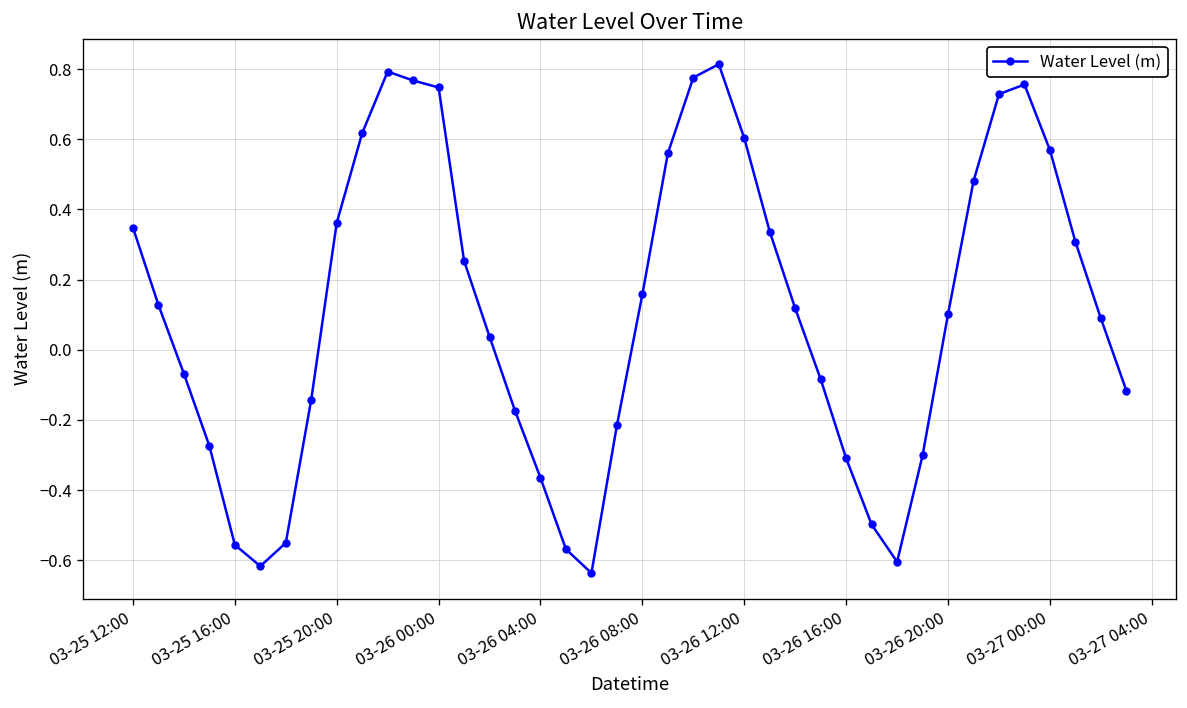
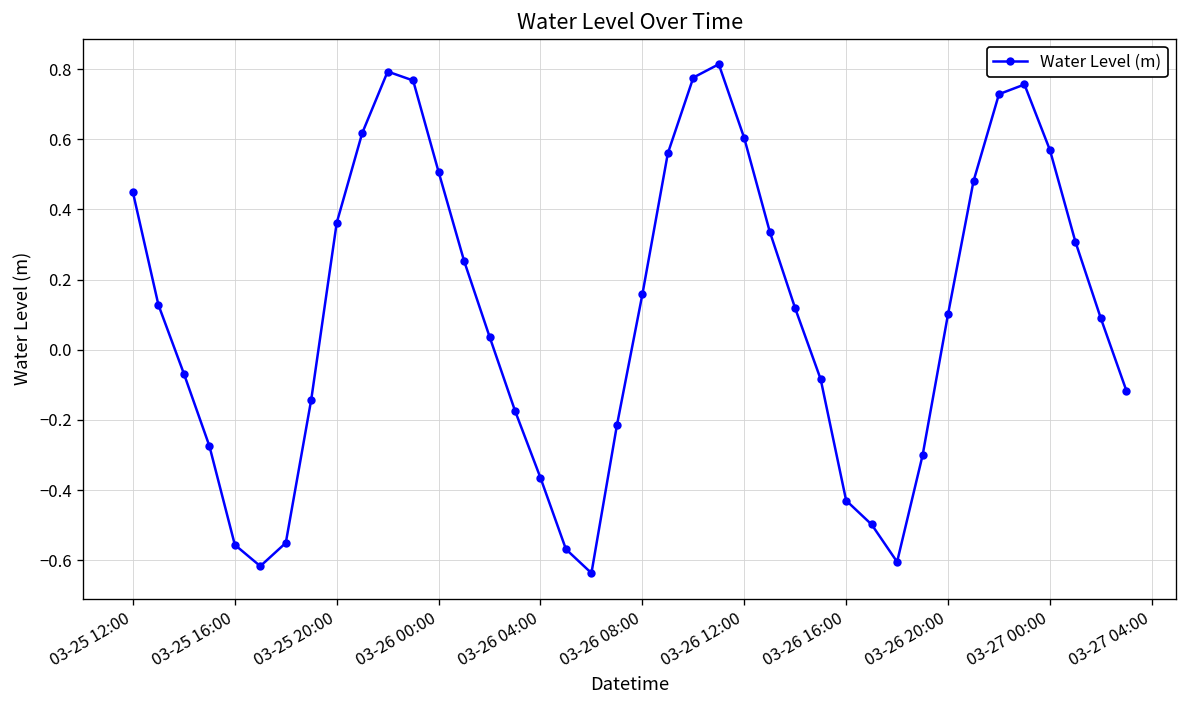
03-25 12:00: 0.35 -> 0.45
03-26 00:00: 0.75 -> 0.51
03-26 16:00: -0.31 -> -0.43
